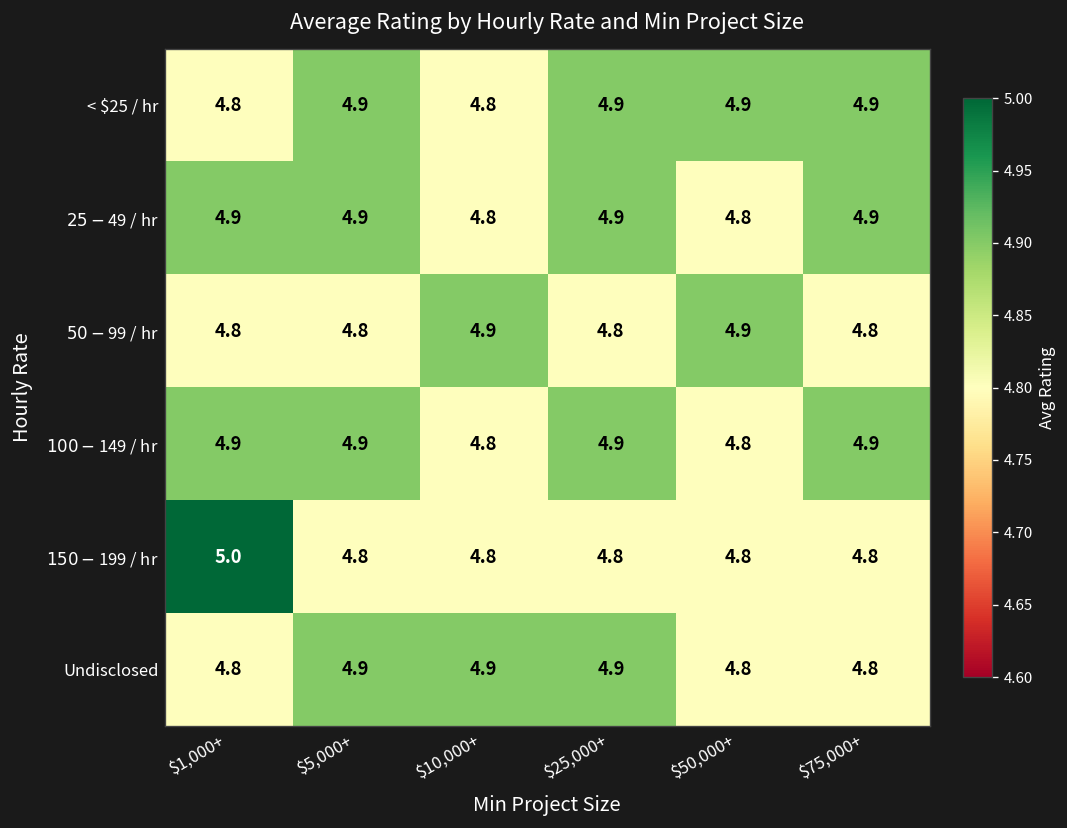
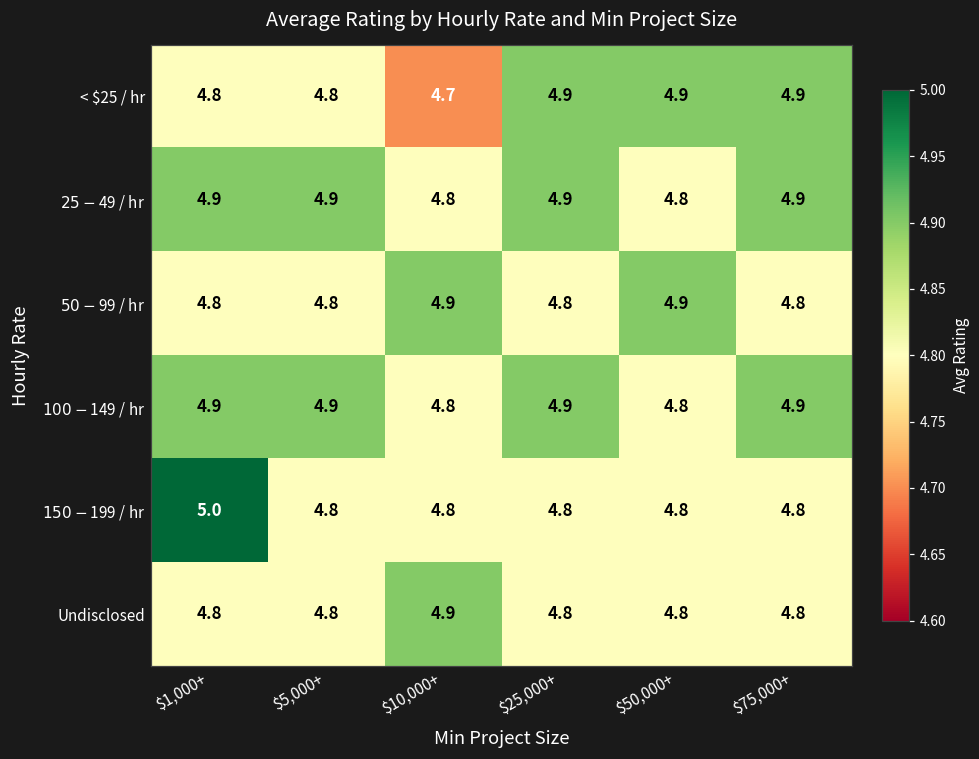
< $25 / hr, $5,000+: 4.9 -> 4.8
< $25 / hr, $10,000+: 4.8 -> 4.7
Undisclosed, $5,000+: 4.9 -> 4.8
Undisclosed, $25,000+: 4.9 -> 4.8
